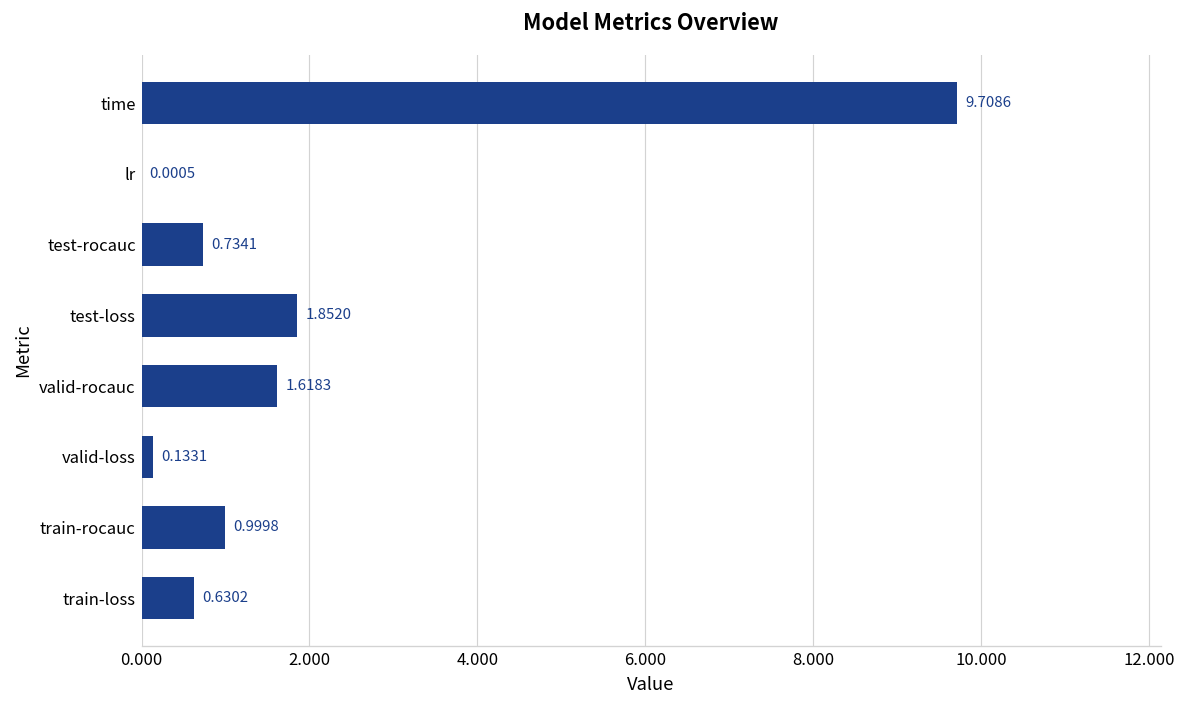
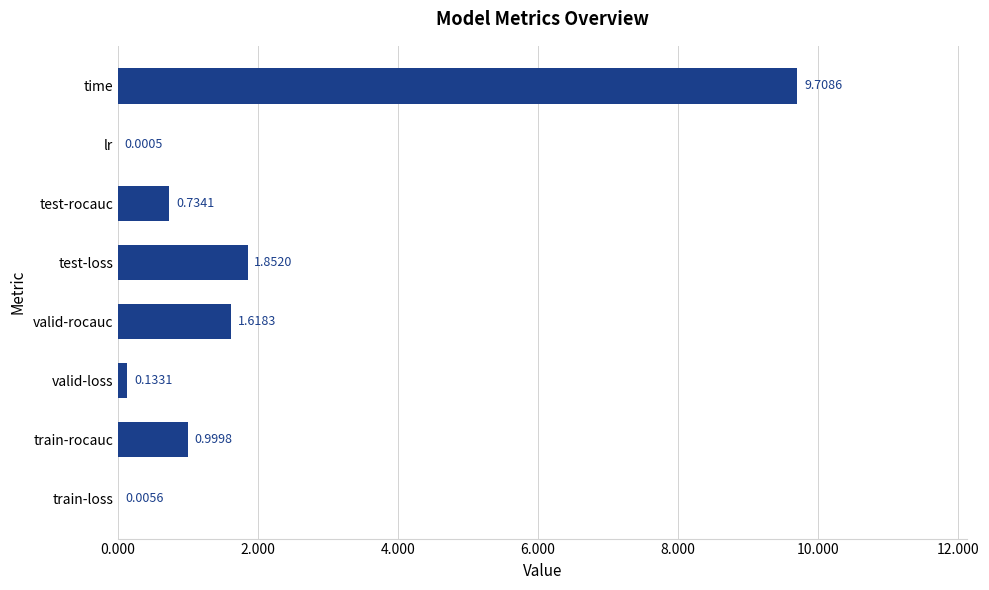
train-loss: 0.6302 -> 0.0056
